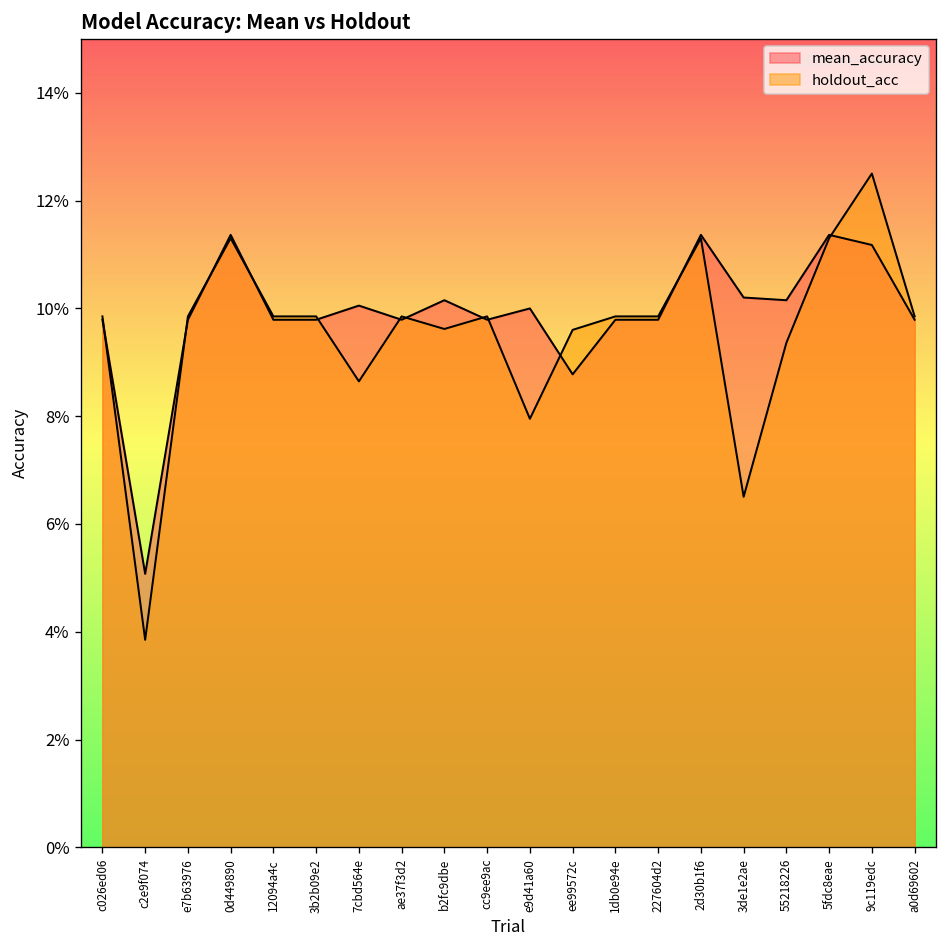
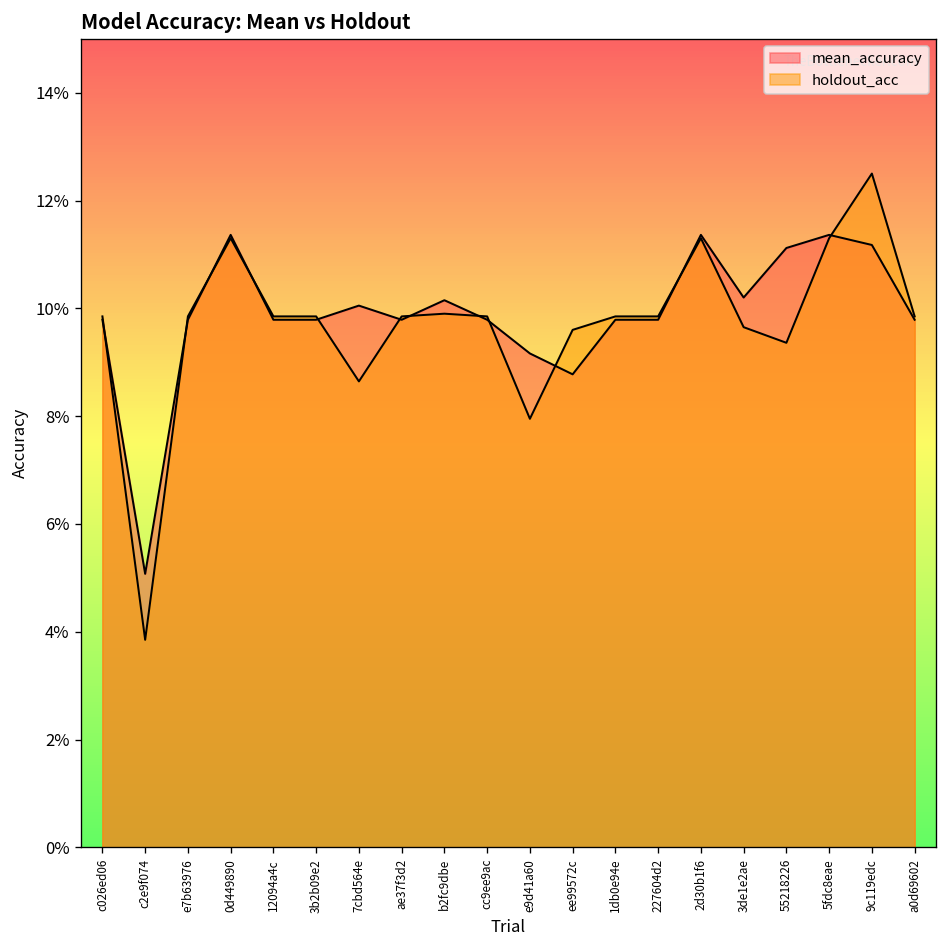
holdout_acc, b2fc9dbe: 9.6% -> 9.9%
mean_accuracy, e9d41a60: 10.0% -> 9.2%
holdout_acc, 3de1e2ae: 6.5% -> 9.7%
mean_accuracy, 55218226: 10.1% -> 11.1%
